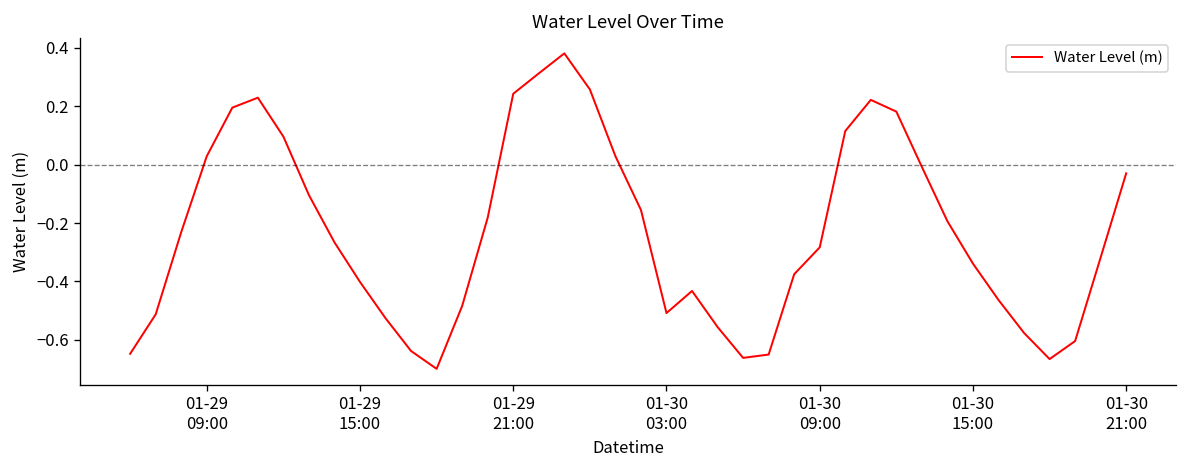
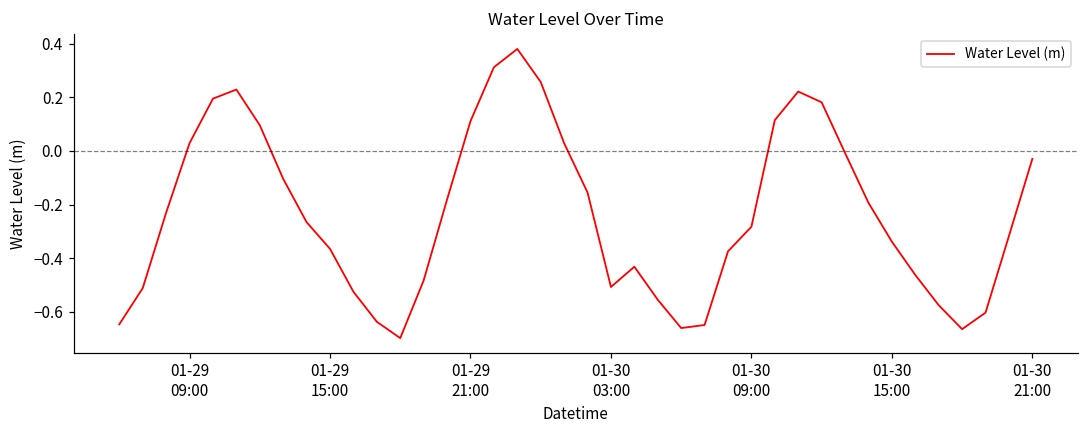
01-29 15:00: -0.40 -> -0.37
01-29 21:00: 0.24 -> 0.11
